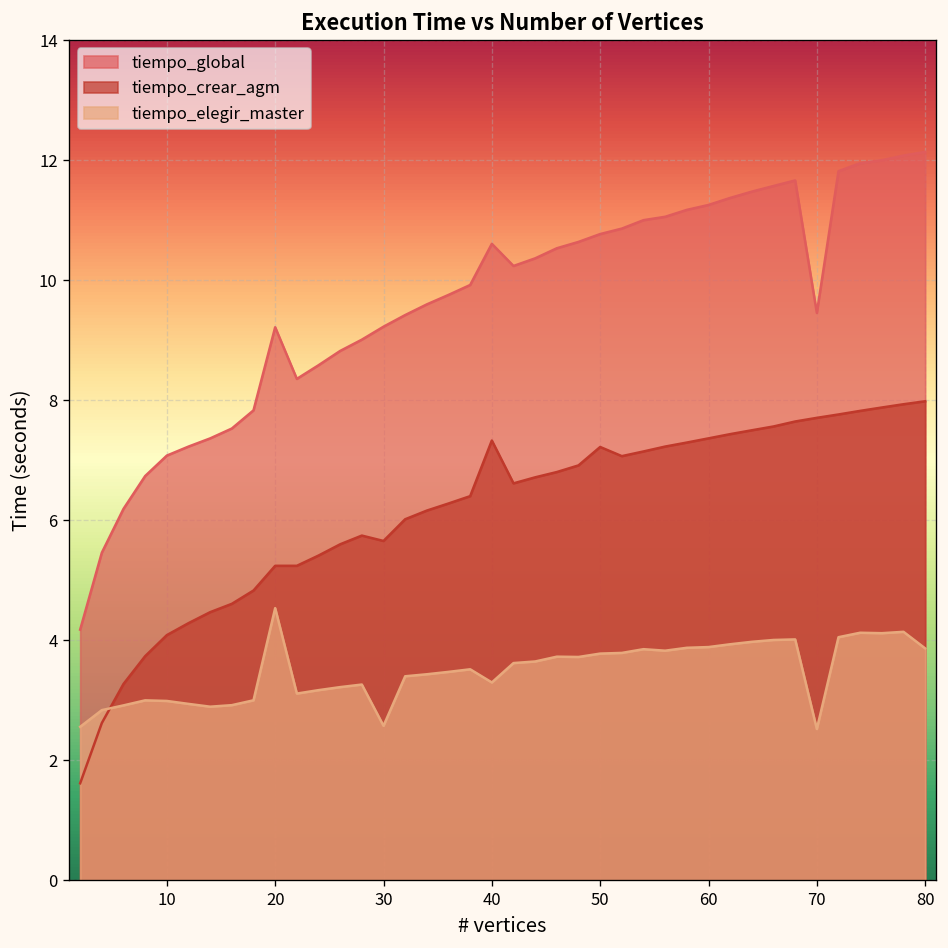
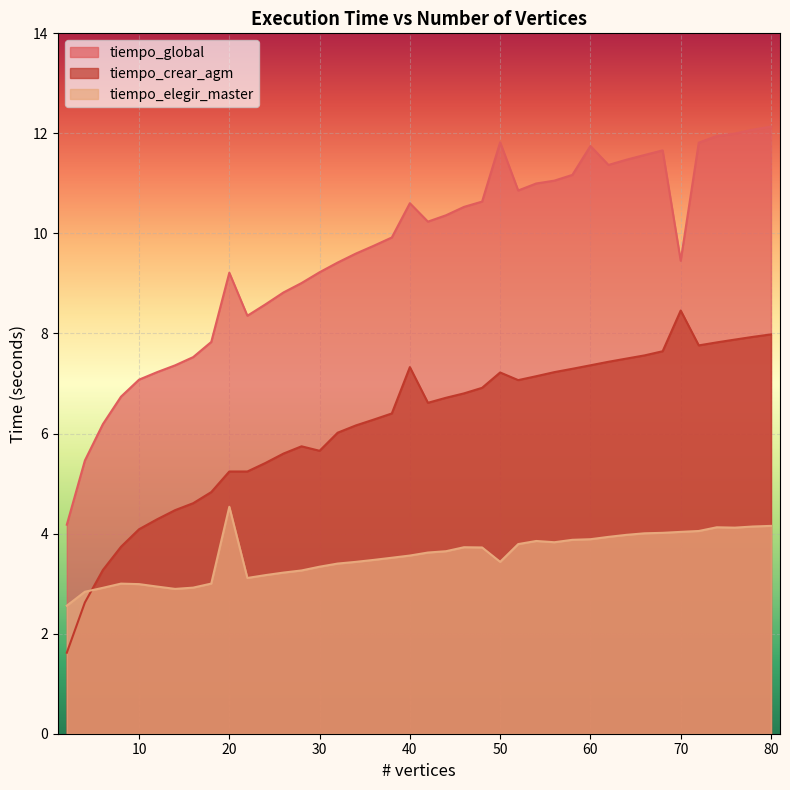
tiempo_elegir_master, 30: 2.6 -> 3.3
tiempo_elegir_master, 40: 3.3 -> 3.6
tiempo_global, 50: 10.8 -> 11.8
tiempo_elegir_master, 50: 3.8 -> 3.4
tiempo_global, 60: 11.3 -> 11.7
tiempo_crear_agm, 70: 7.7 -> 8.5
tiempo_elegir_master, 70: 2.5 -> 4.0
tiempo_elegir_master, 80: 3.9 -> 4.2
